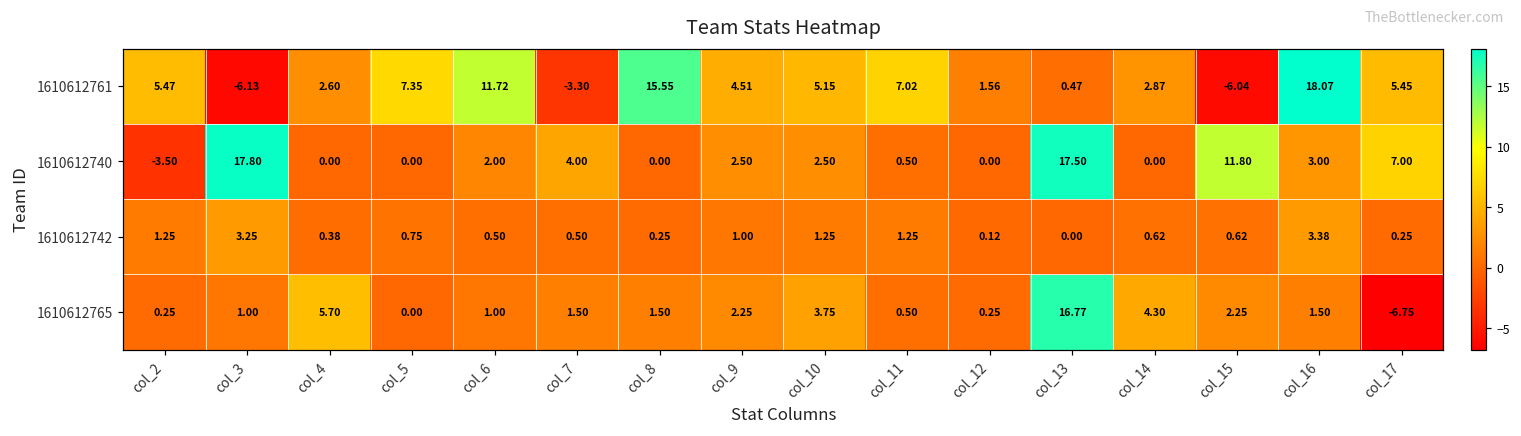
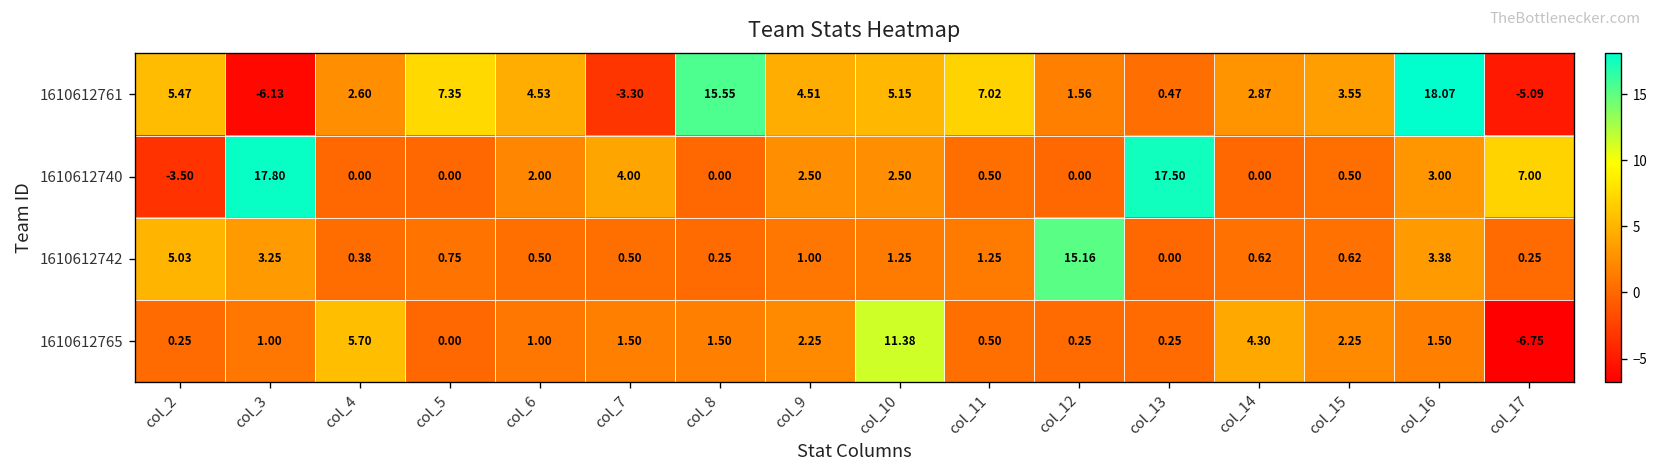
1610612761, col_6: 11.72 -> 4.53
1610612761, col_15: -6.04 -> 3.55
1610612761, col_17: 5.45 -> -5.09
1610612740, col_15: 11.80 -> 0.50
1610612742, col_2: 1.25 -> 5.03
1610612742, col_12: 0.12 -> 15.16
1610612765, col_10: 3.75 -> 11.38
1610612765, col_13: 16.77 -> 0.25
